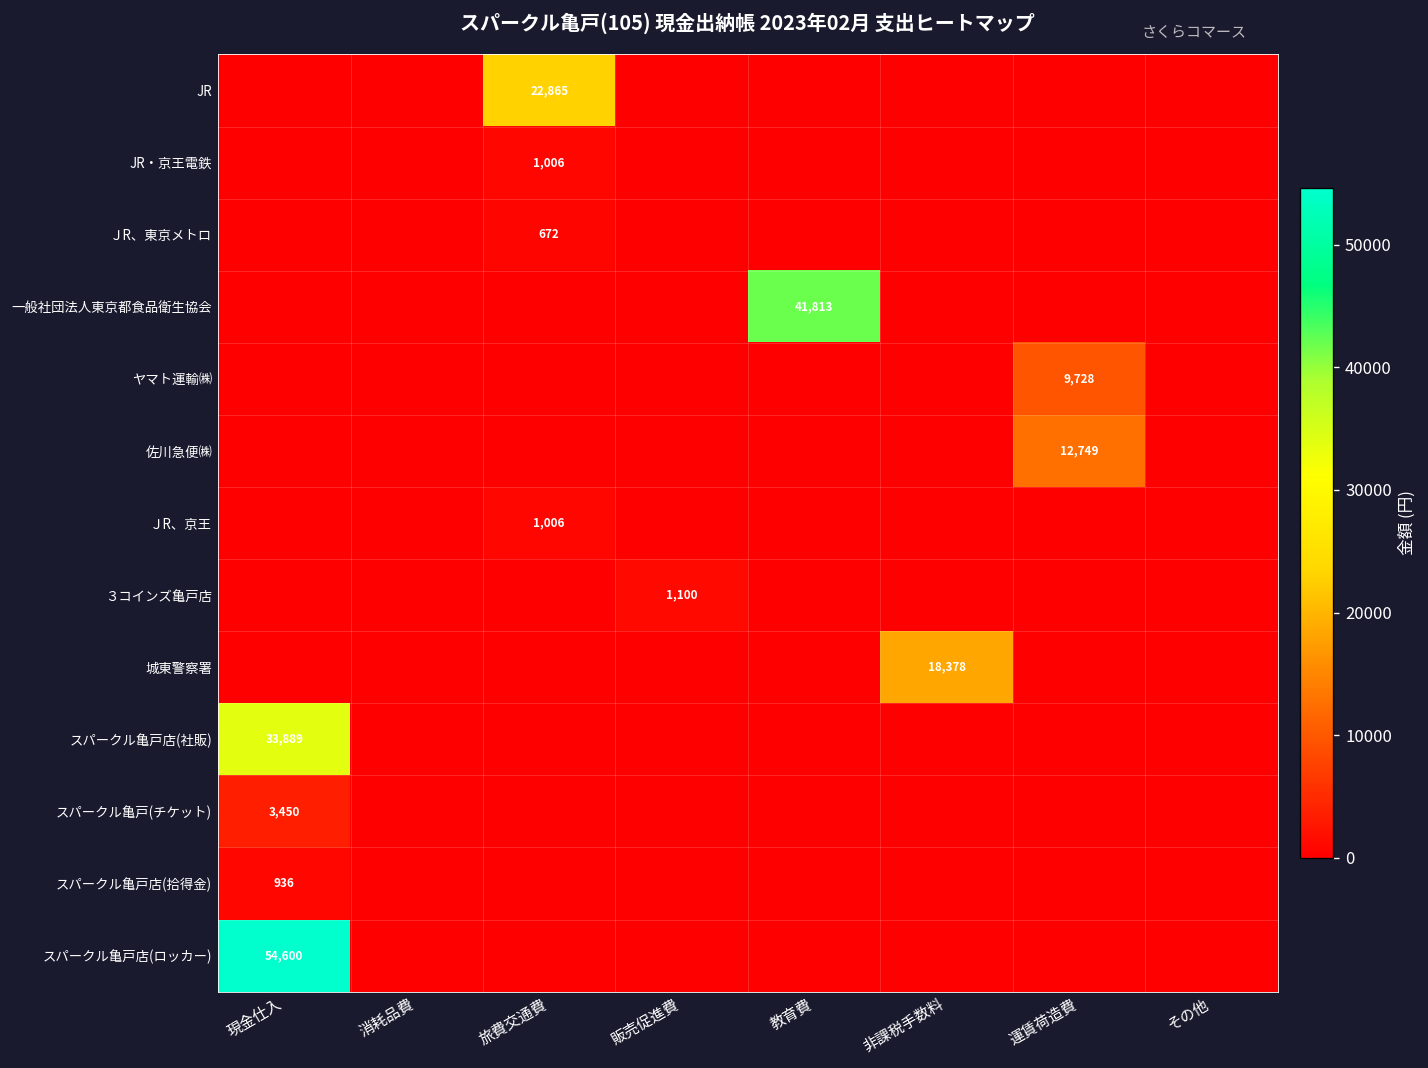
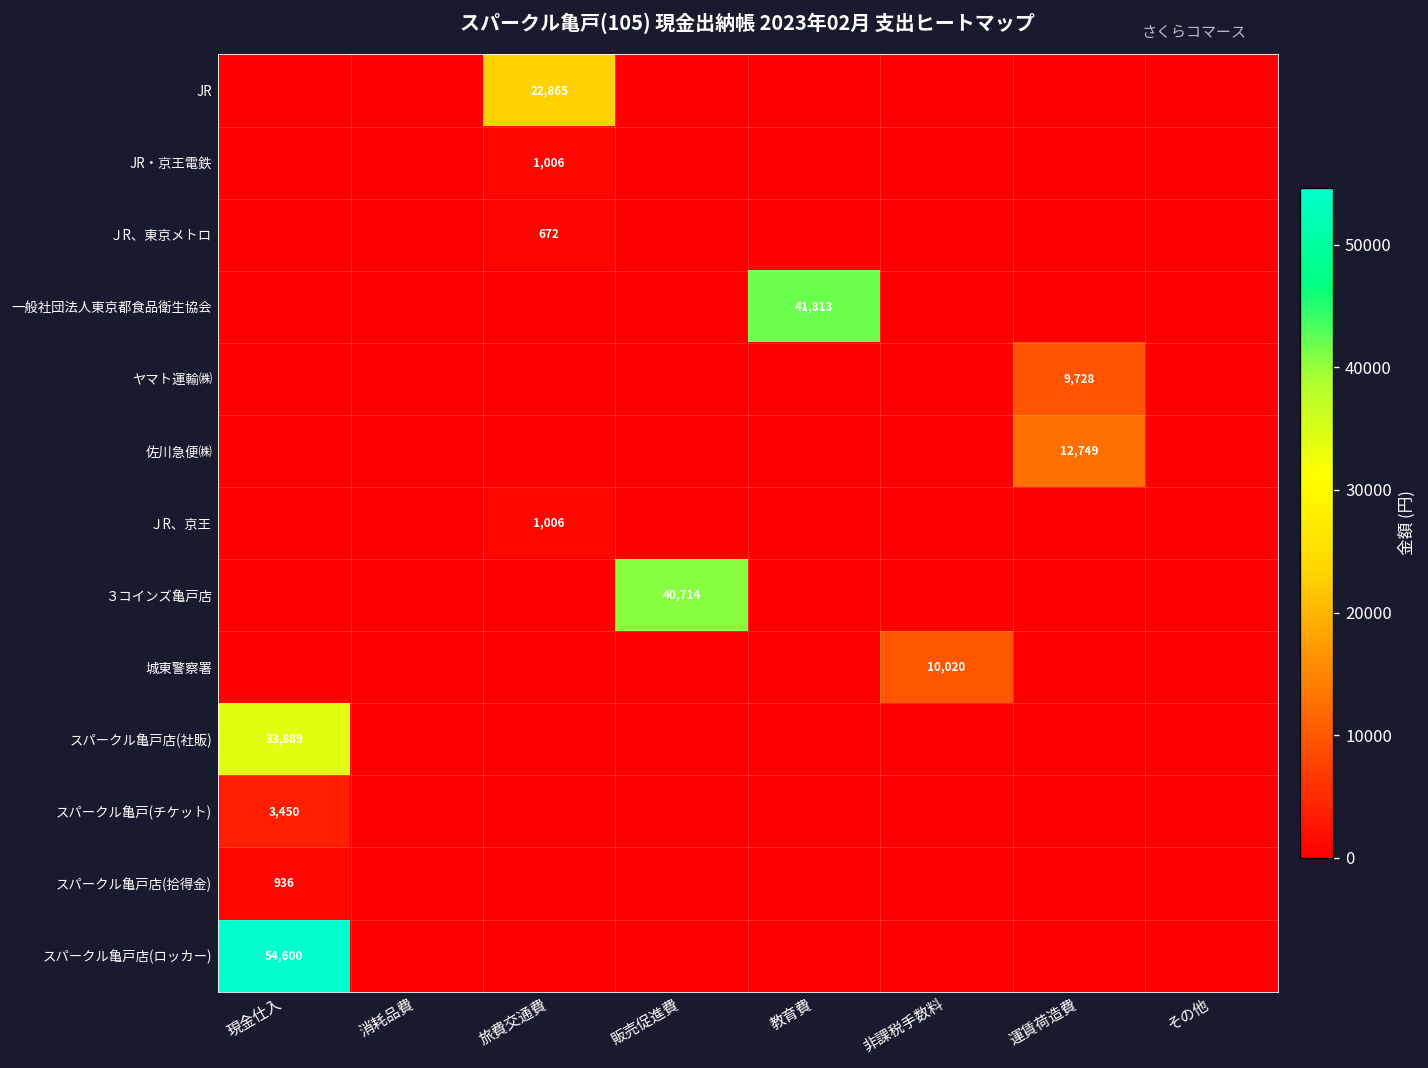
３コインズ亀戸店, 販売促進費: 1,100 -> 40,714
城東警察署, 非課税手数料: 18,378 -> 10,020
